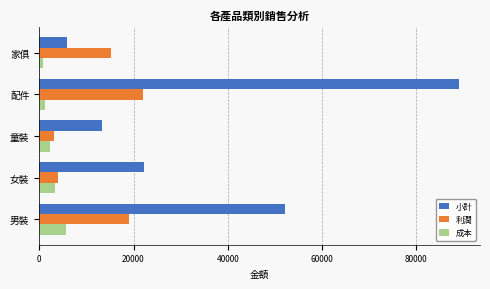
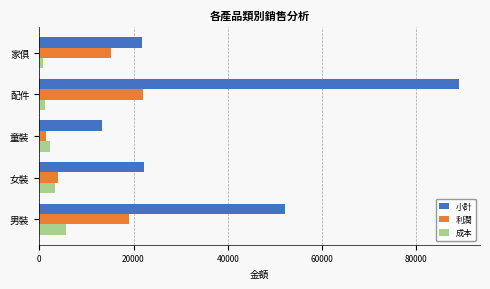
小計, 家俱: 6000 -> 22000
利潤, 童裝: 3000 -> 1000
